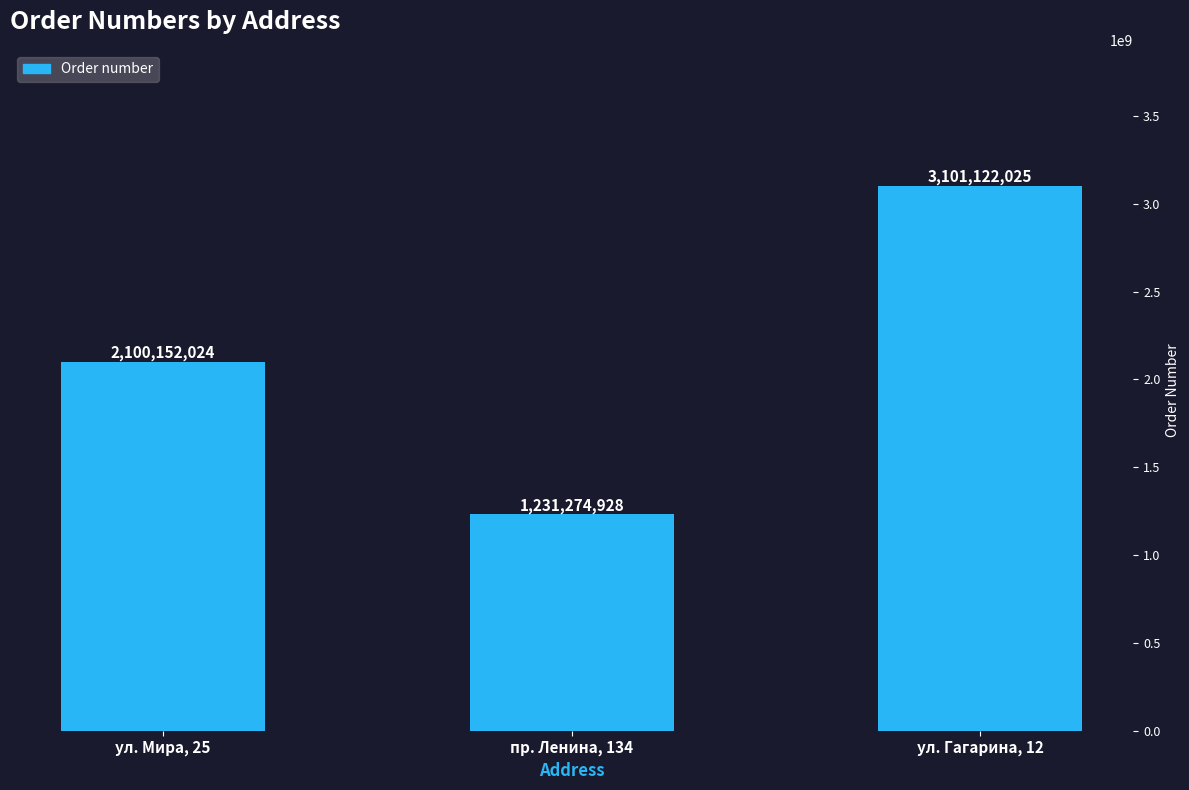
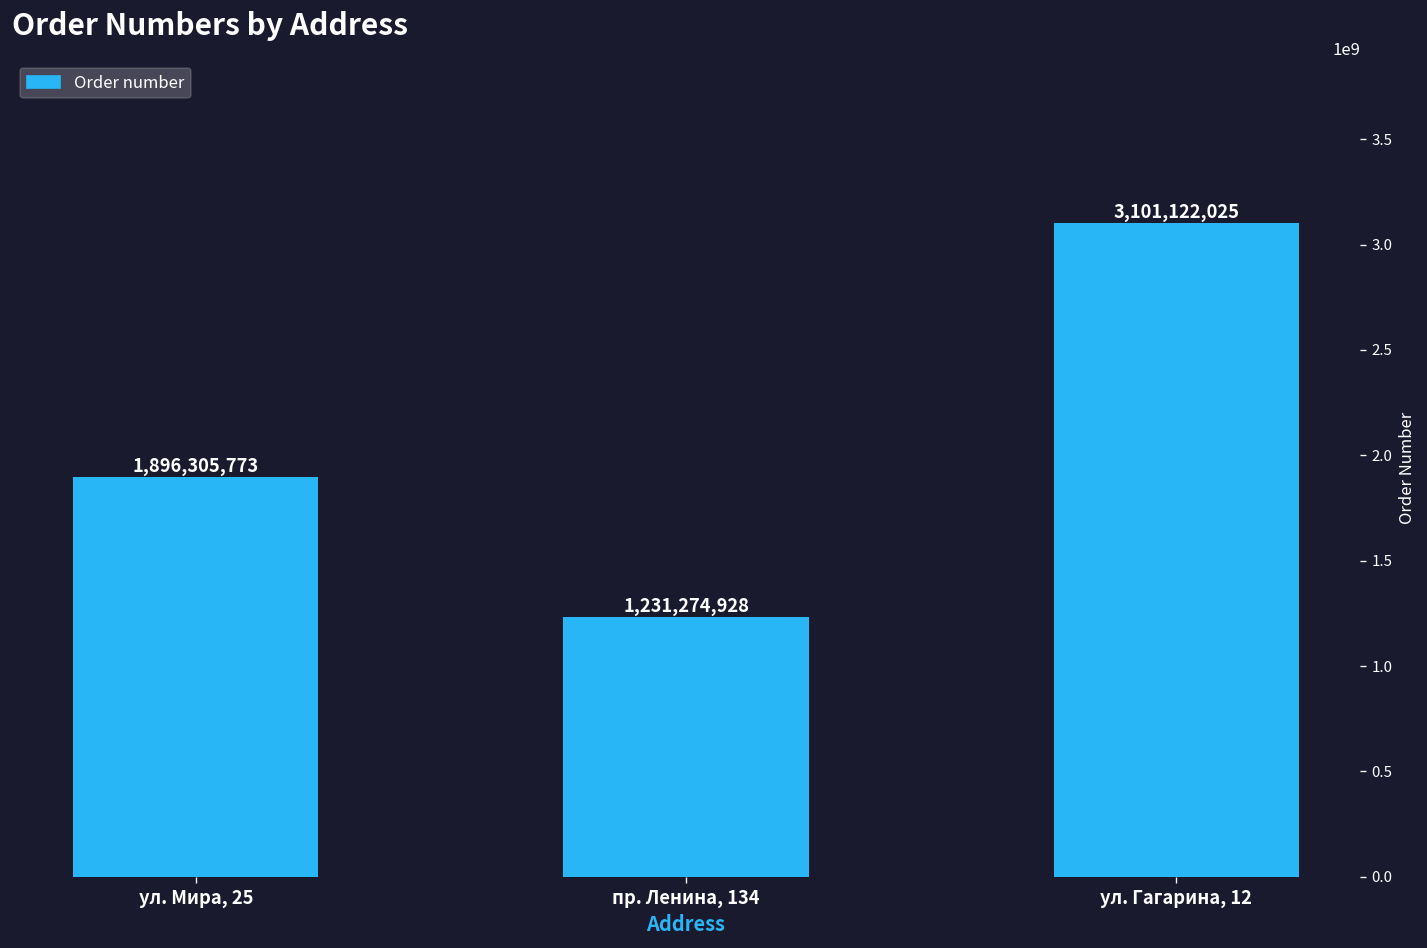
ул. Мира, 25: 2,100,152,024 -> 1,896,305,773
